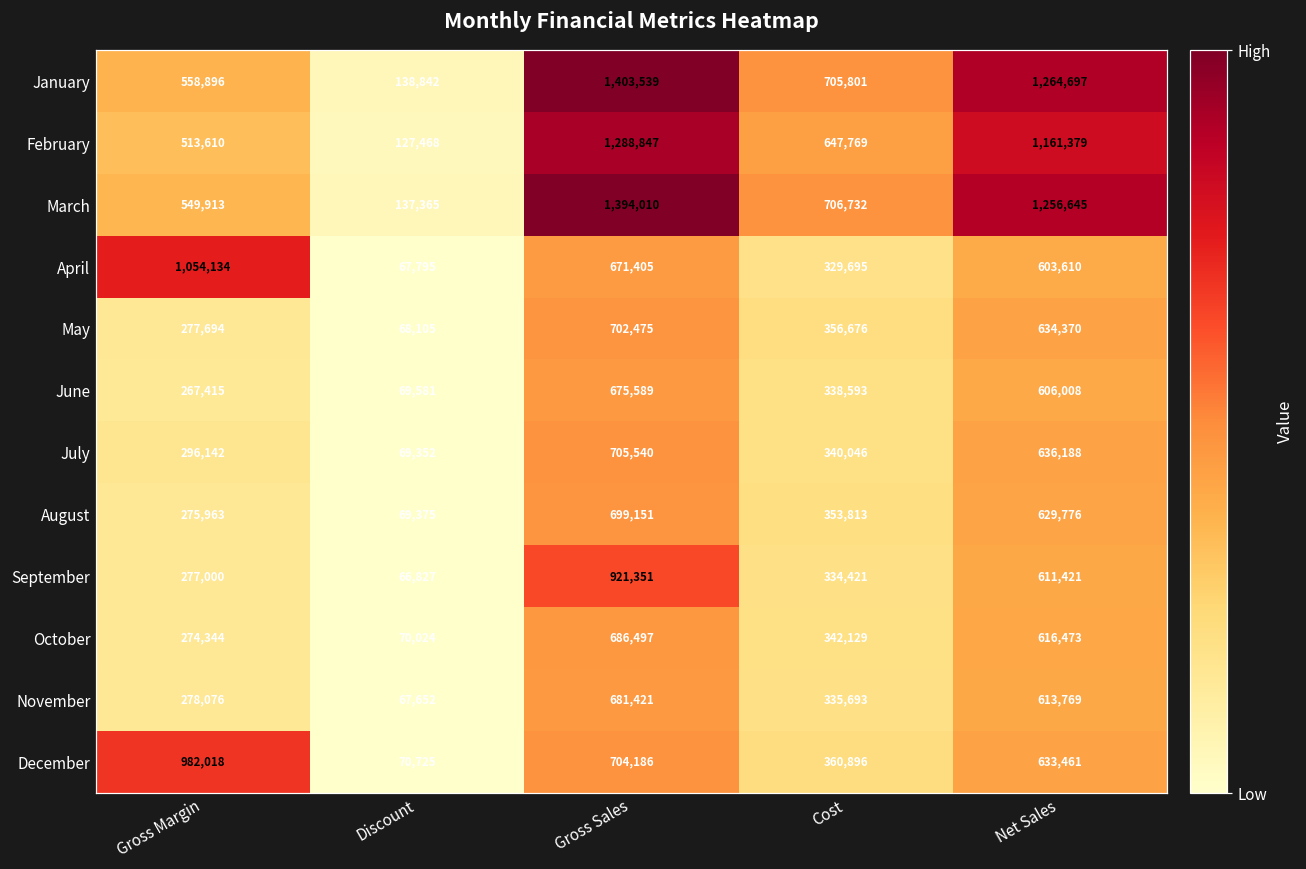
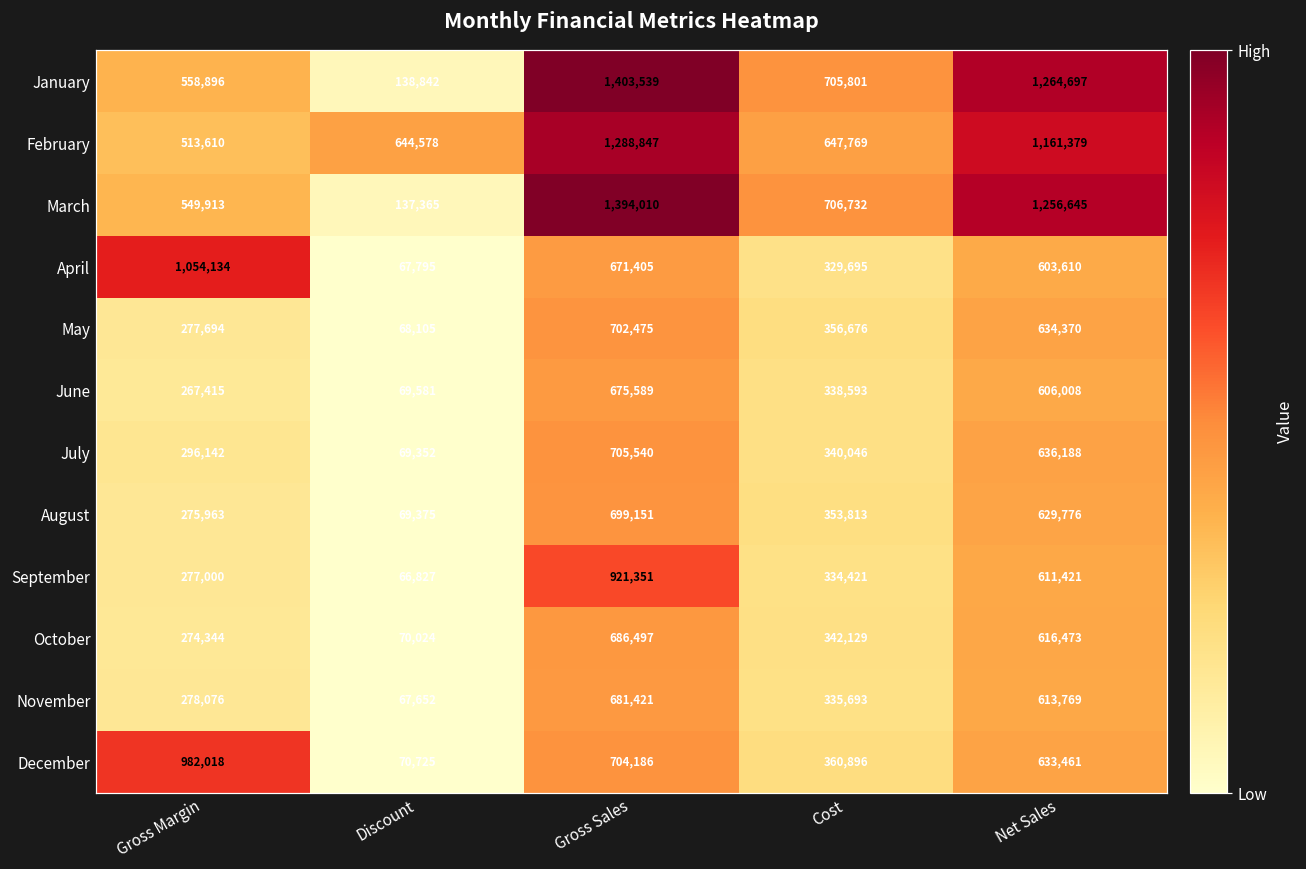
February, Discount: 127,468 -> 644,578
